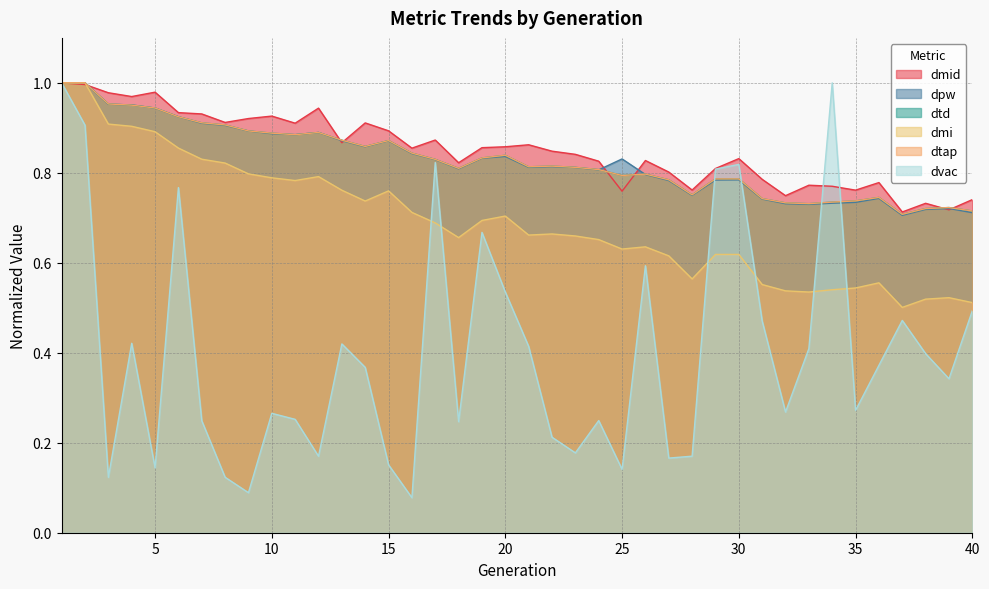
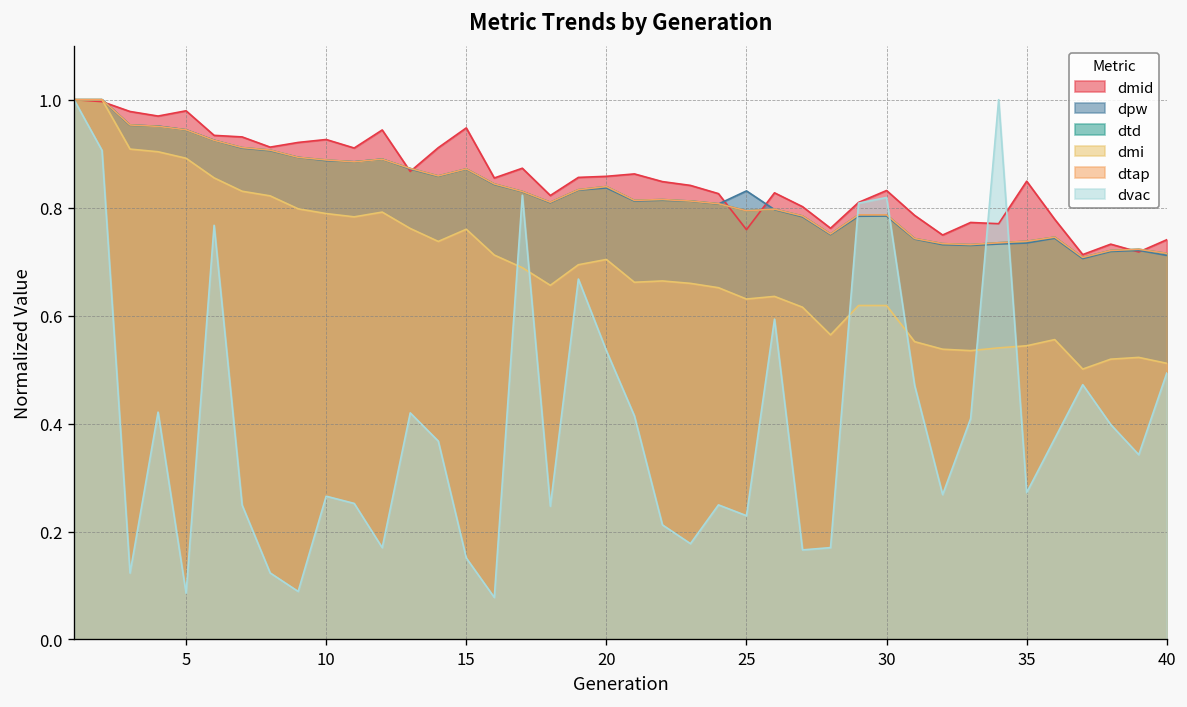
dvac, 5: 0.14 -> 0.09
dmid, 15: 0.89 -> 0.95
dvac, 25: 0.14 -> 0.23
dmid, 35: 0.76 -> 0.85
